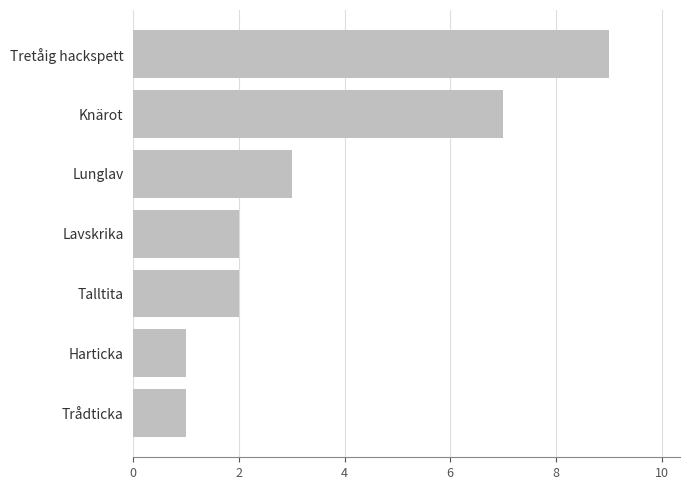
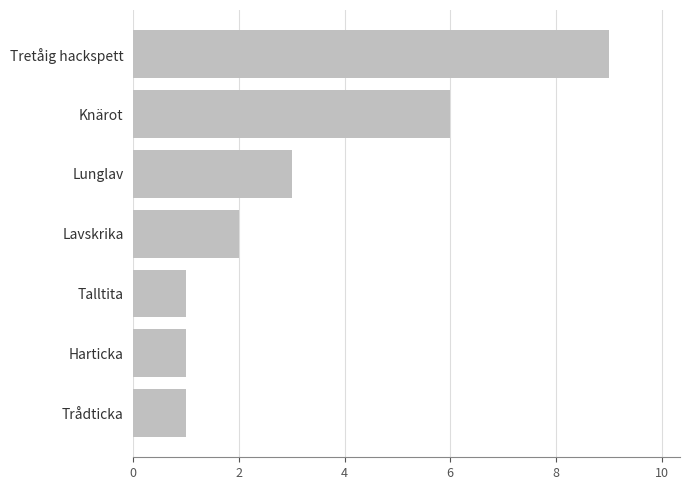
Knärot: 7 -> 6
Talltita: 2 -> 1
